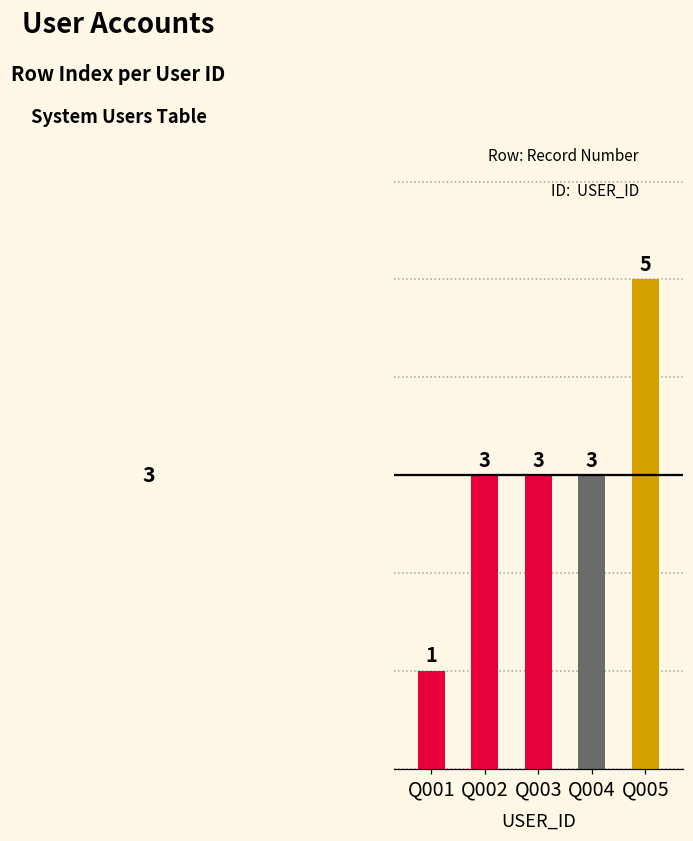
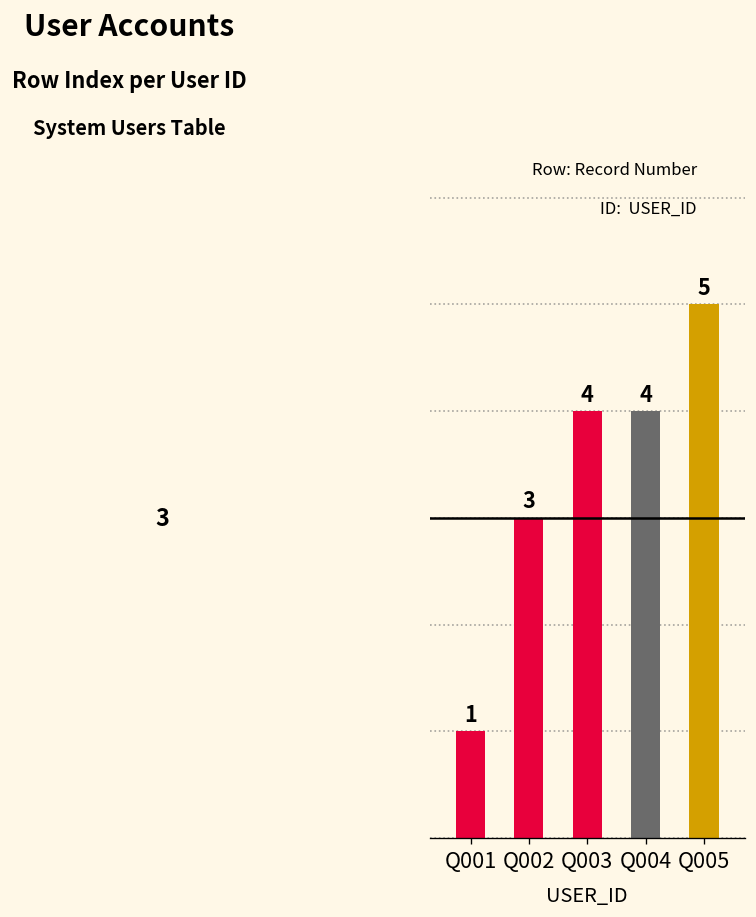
Q003: 3 -> 4
Q004: 3 -> 4
